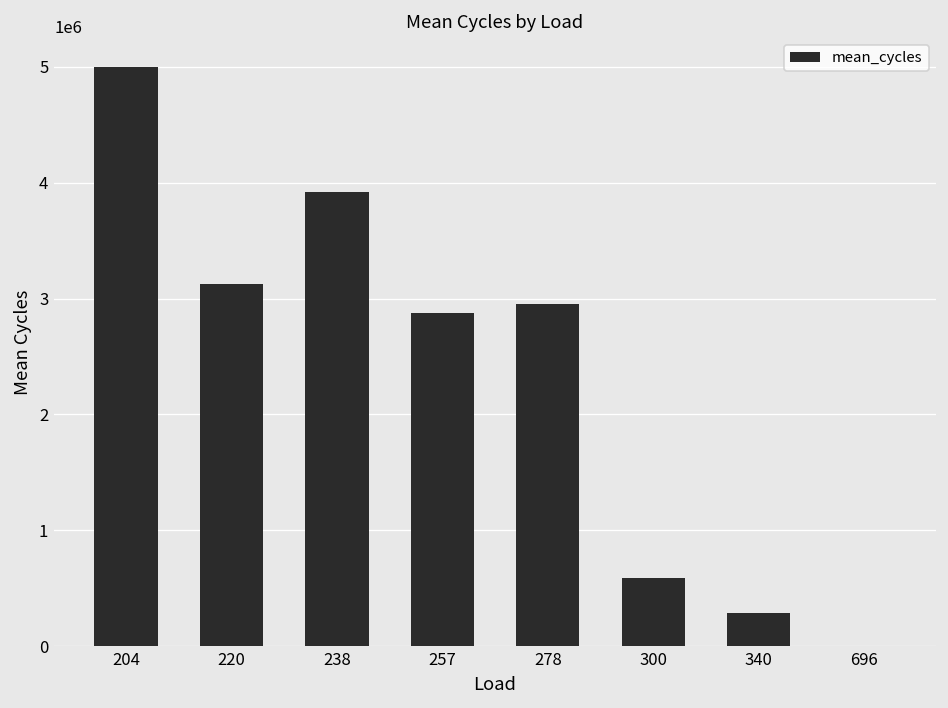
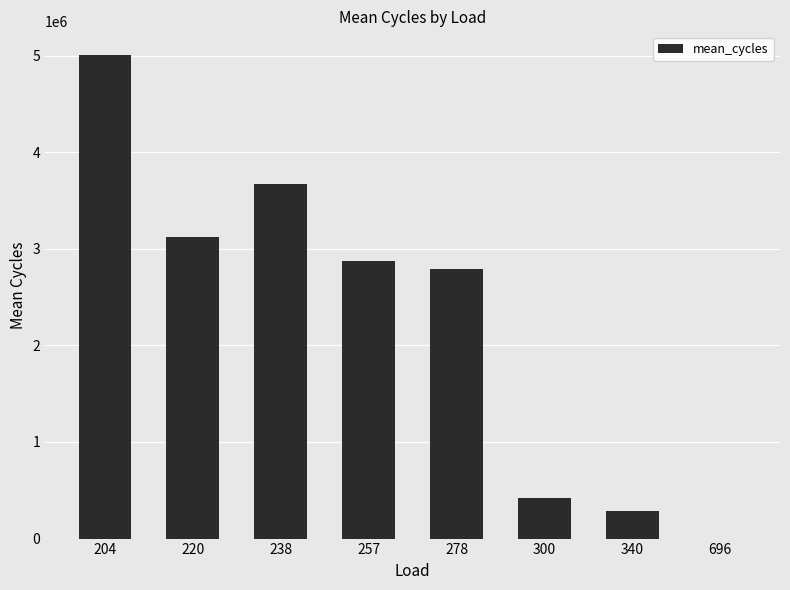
238: 3900000 -> 3700000
278: 3000000 -> 2800000
300: 600000 -> 400000
